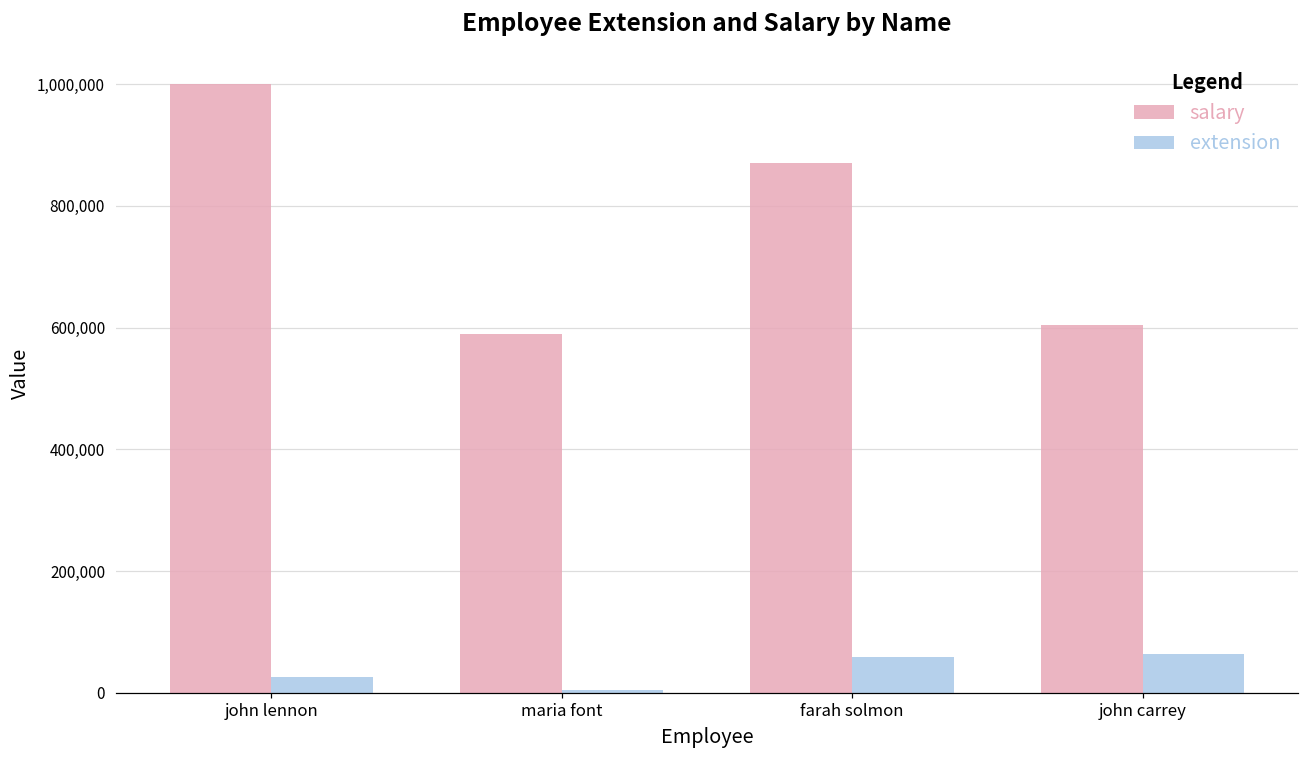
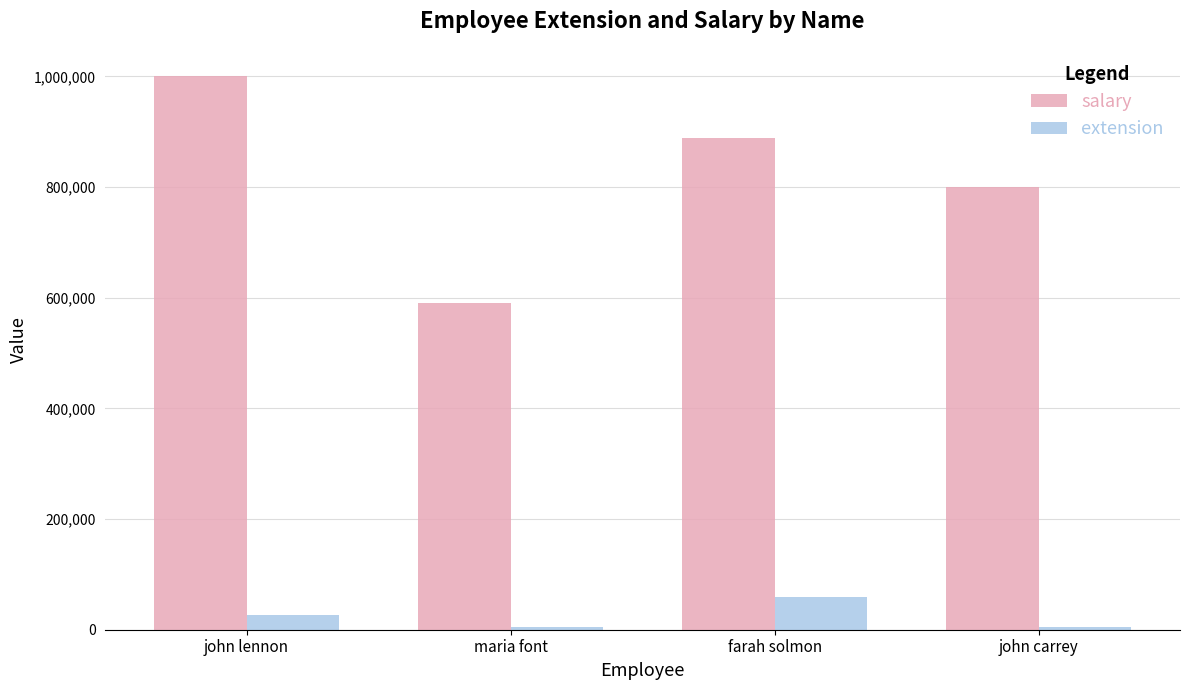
salary, farah solmon: 870,000 -> 890,000
salary, john carrey: 600,000 -> 800,000
extension, john carrey: 60,000 -> 10,000
